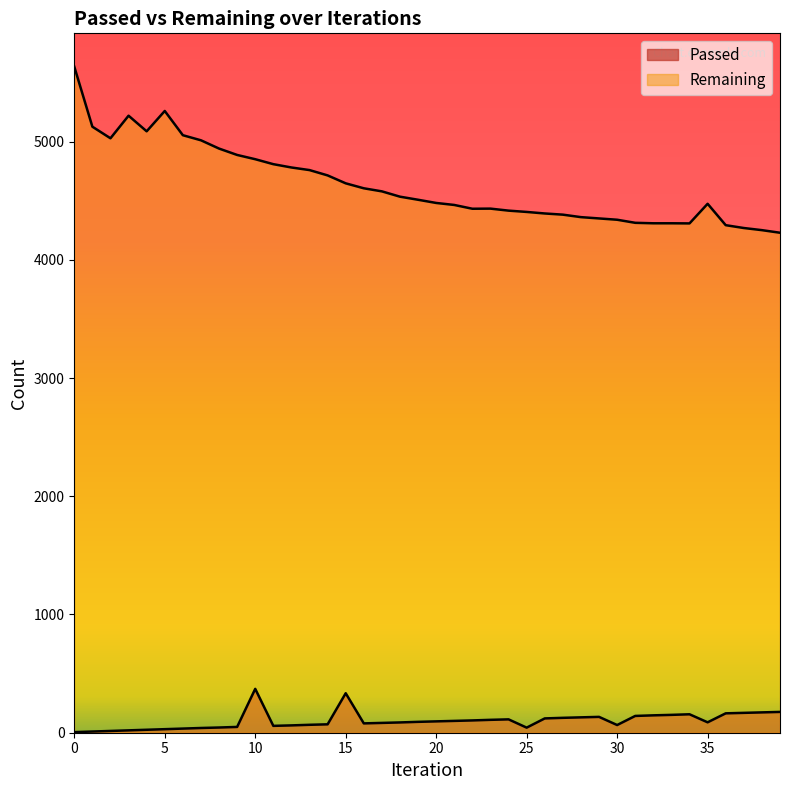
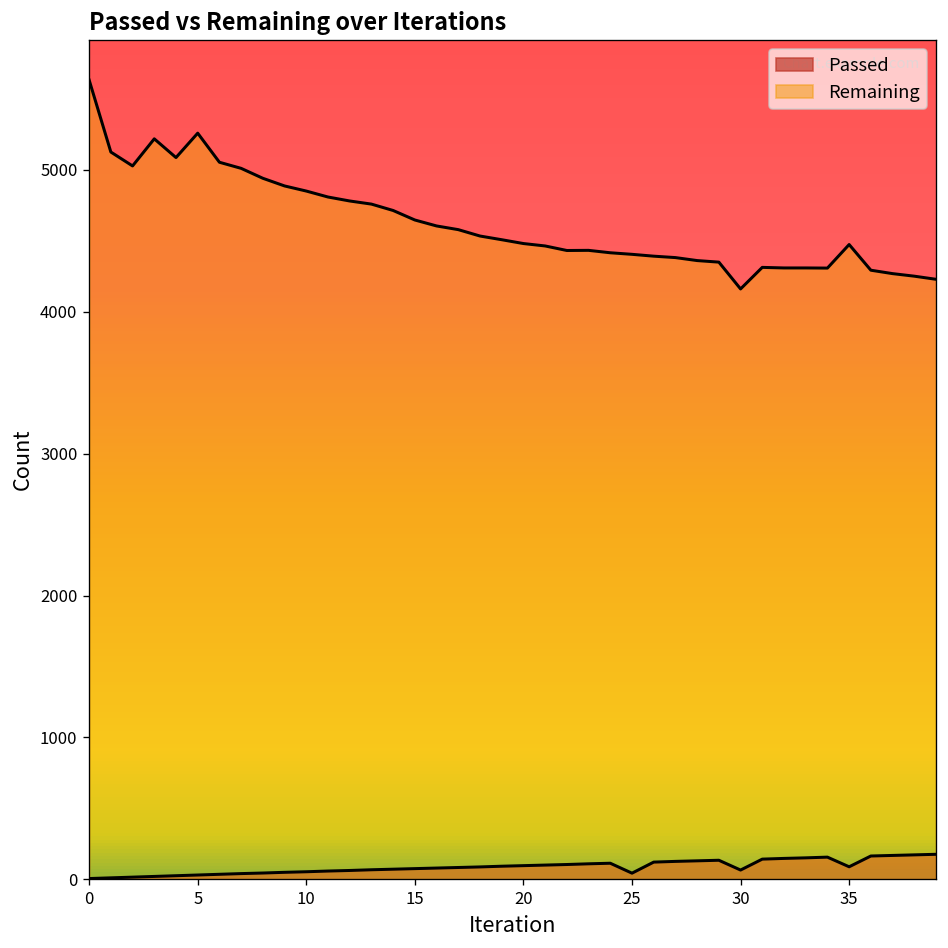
Passed, 10: 370 -> 50
Passed, 15: 330 -> 80
Remaining, 30: 4340 -> 4160
